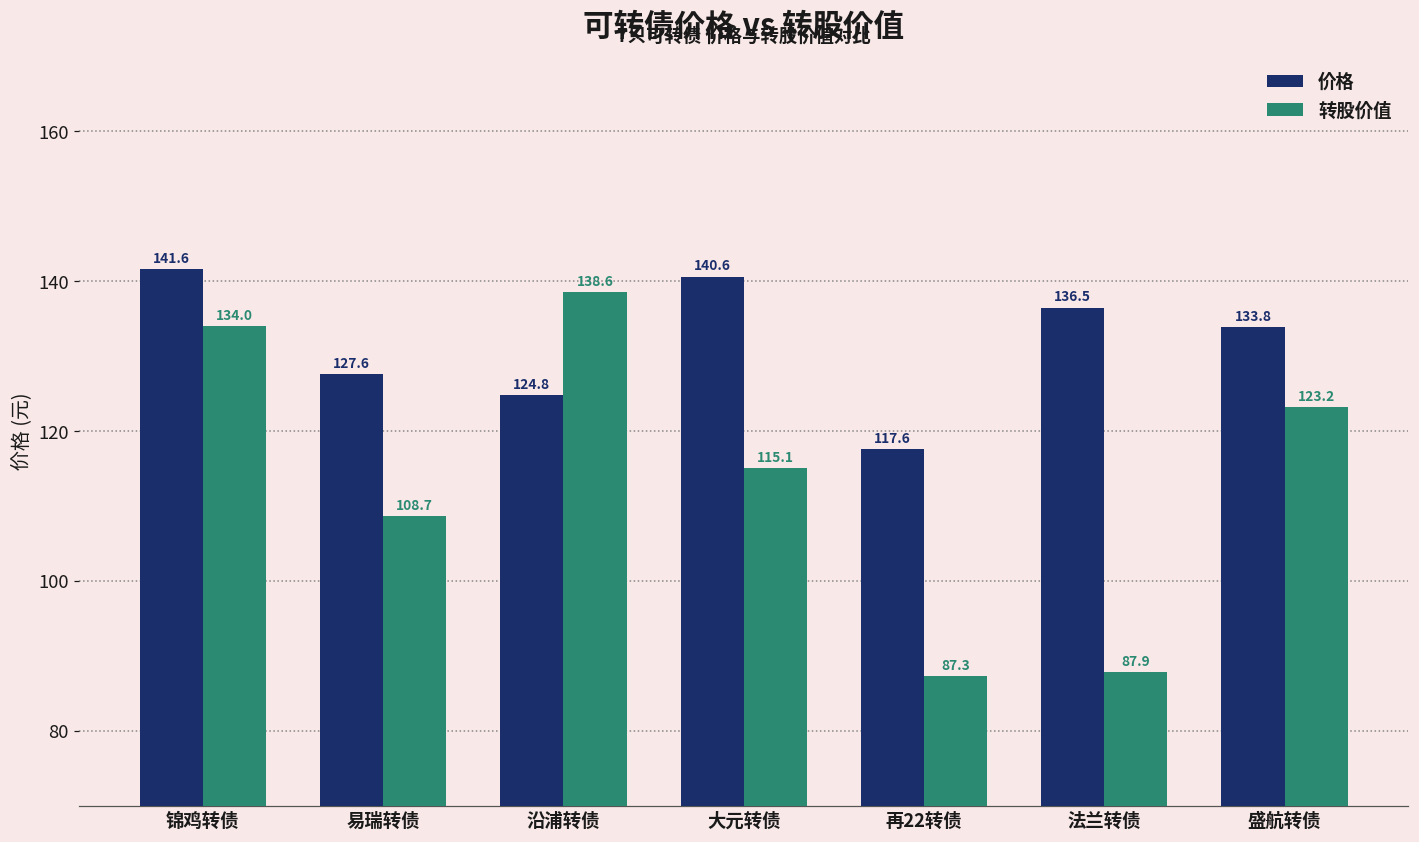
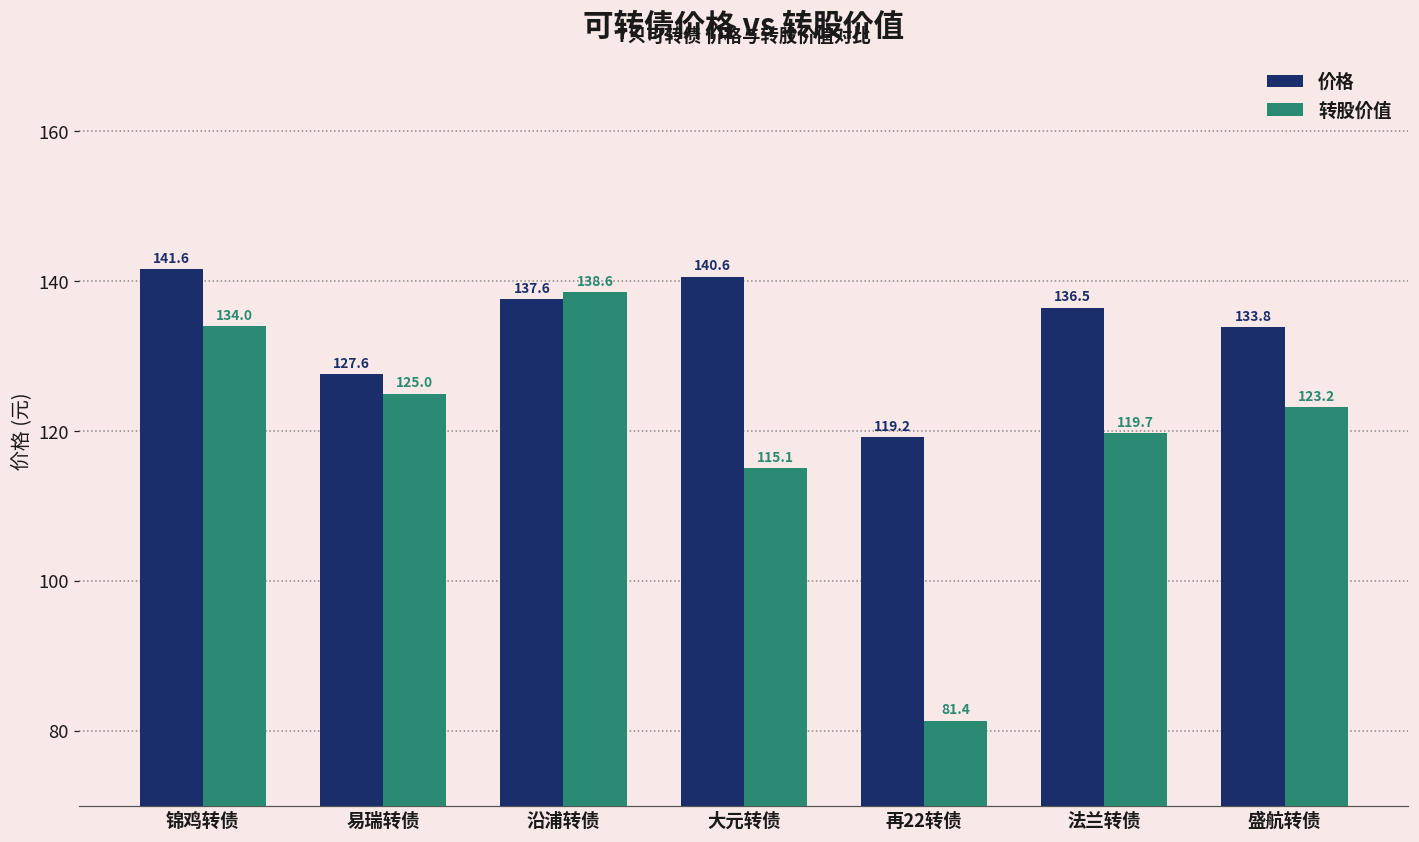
转股价值, 易瑞转债: 108.7 -> 125.0
价格, 沿浦转债: 124.8 -> 137.6
价格, 再22转债: 117.6 -> 119.2
转股价值, 再22转债: 87.3 -> 81.4
转股价值, 法兰转债: 87.9 -> 119.7
